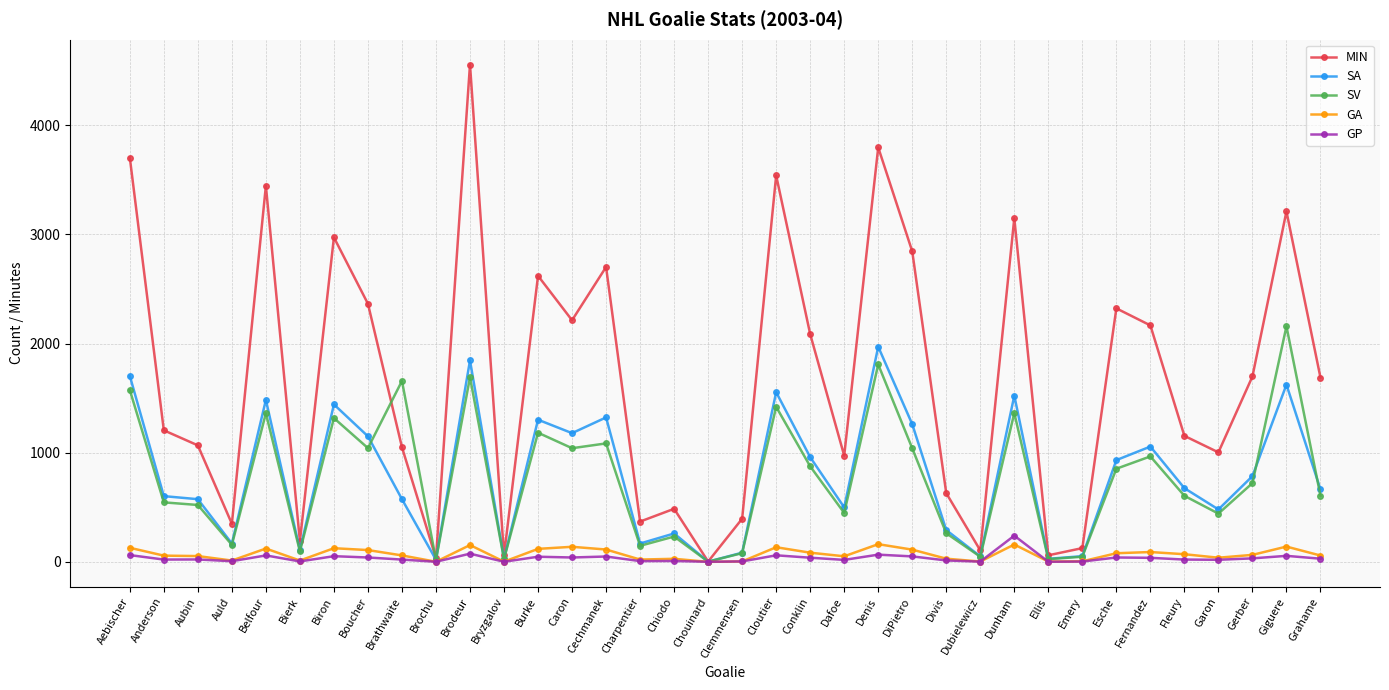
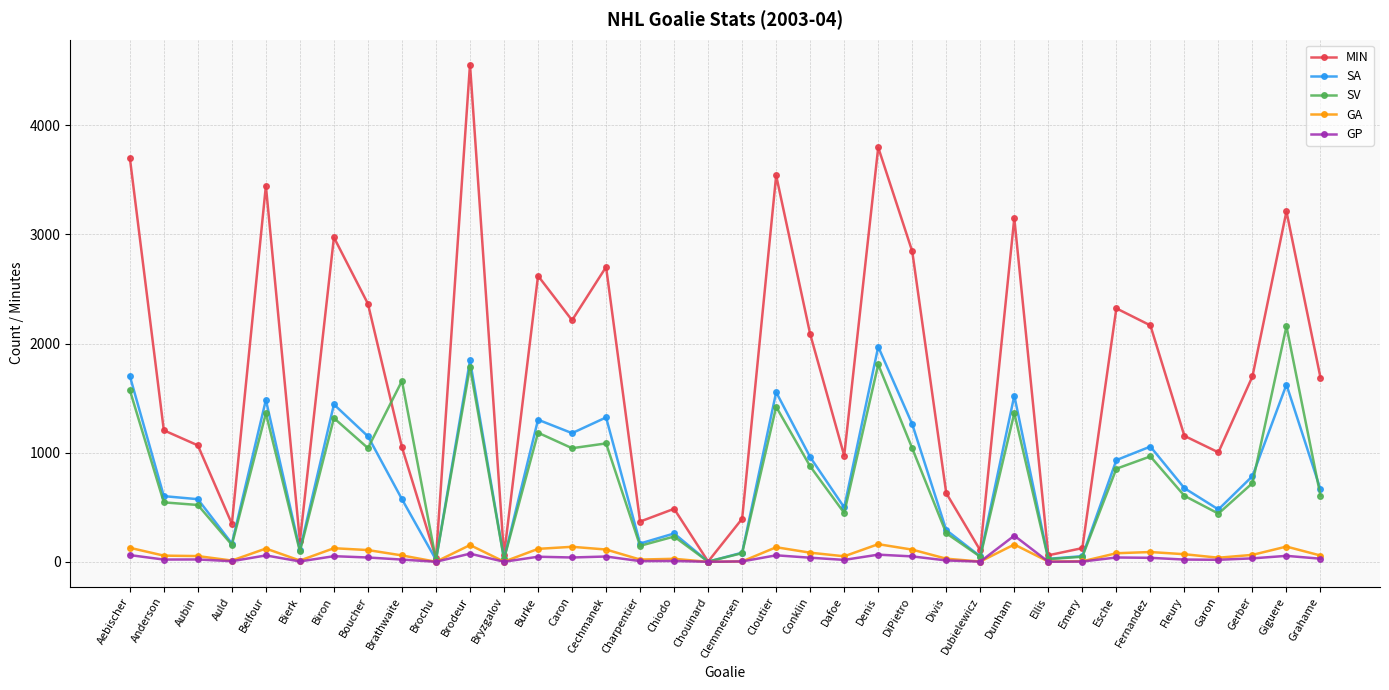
SV, Brodeur: 1690 -> 1780
